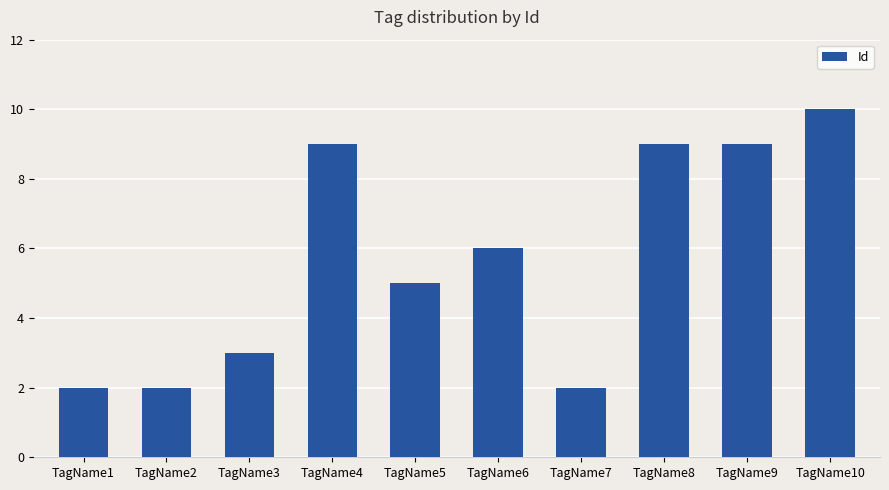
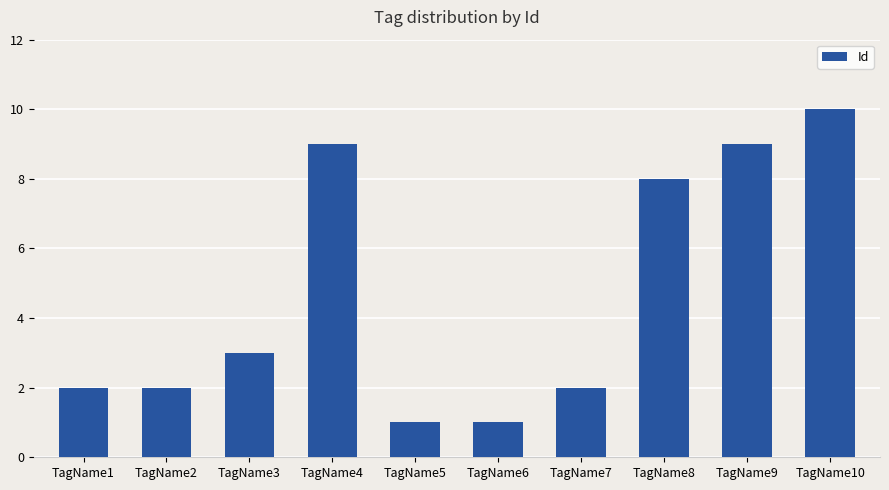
TagName5: 5 -> 1
TagName6: 6 -> 1
TagName8: 9 -> 8
